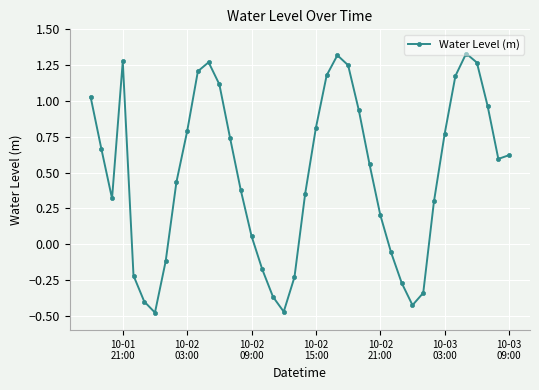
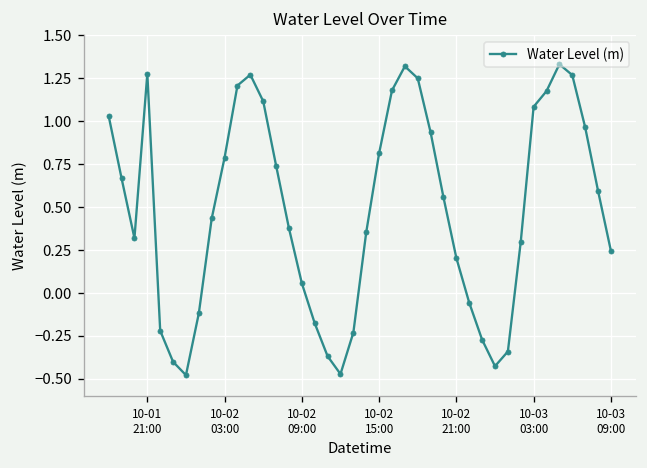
10-03 03:00: 0.77 -> 1.08
10-03 09:00: 0.62 -> 0.25
